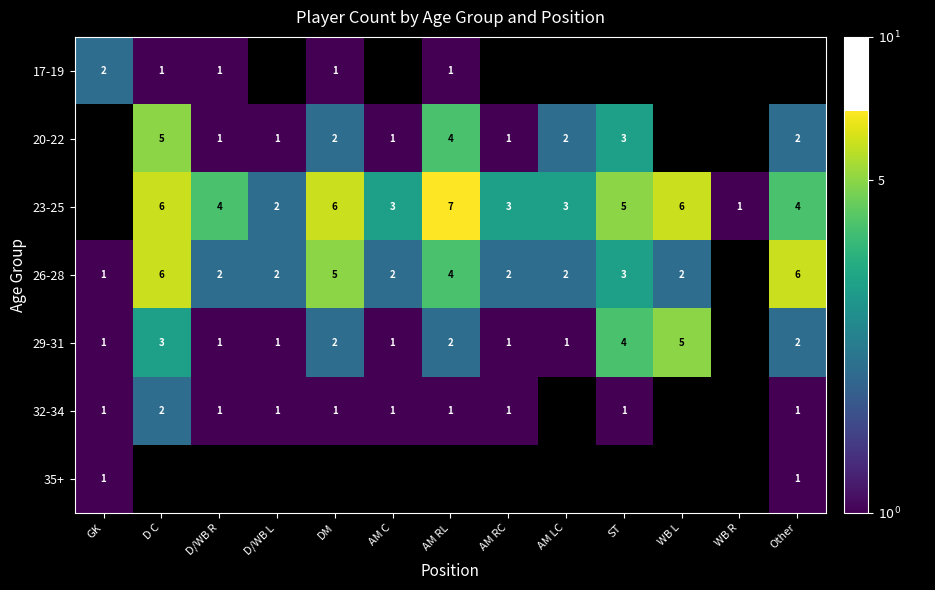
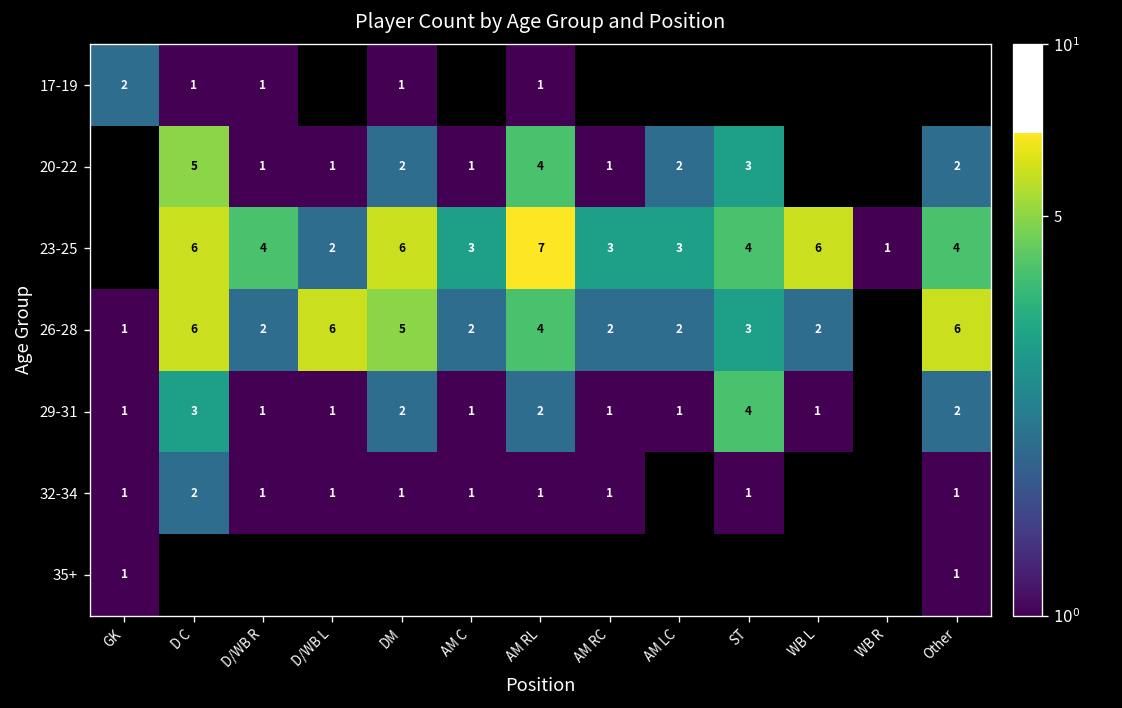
23-25, ST: 5 -> 4
26-28, D/WB L: 2 -> 6
29-31, WB L: 5 -> 1
